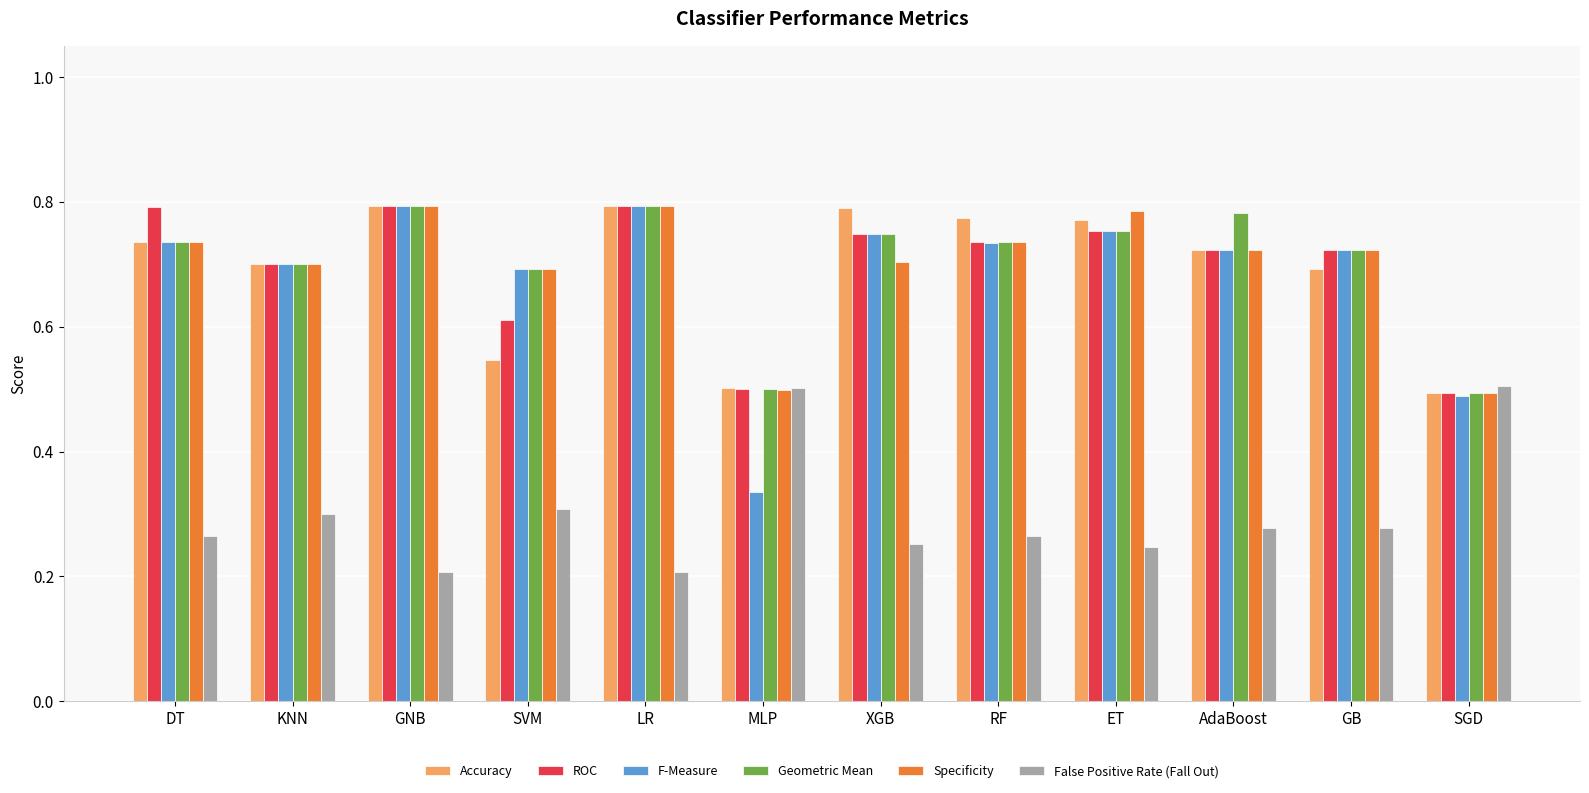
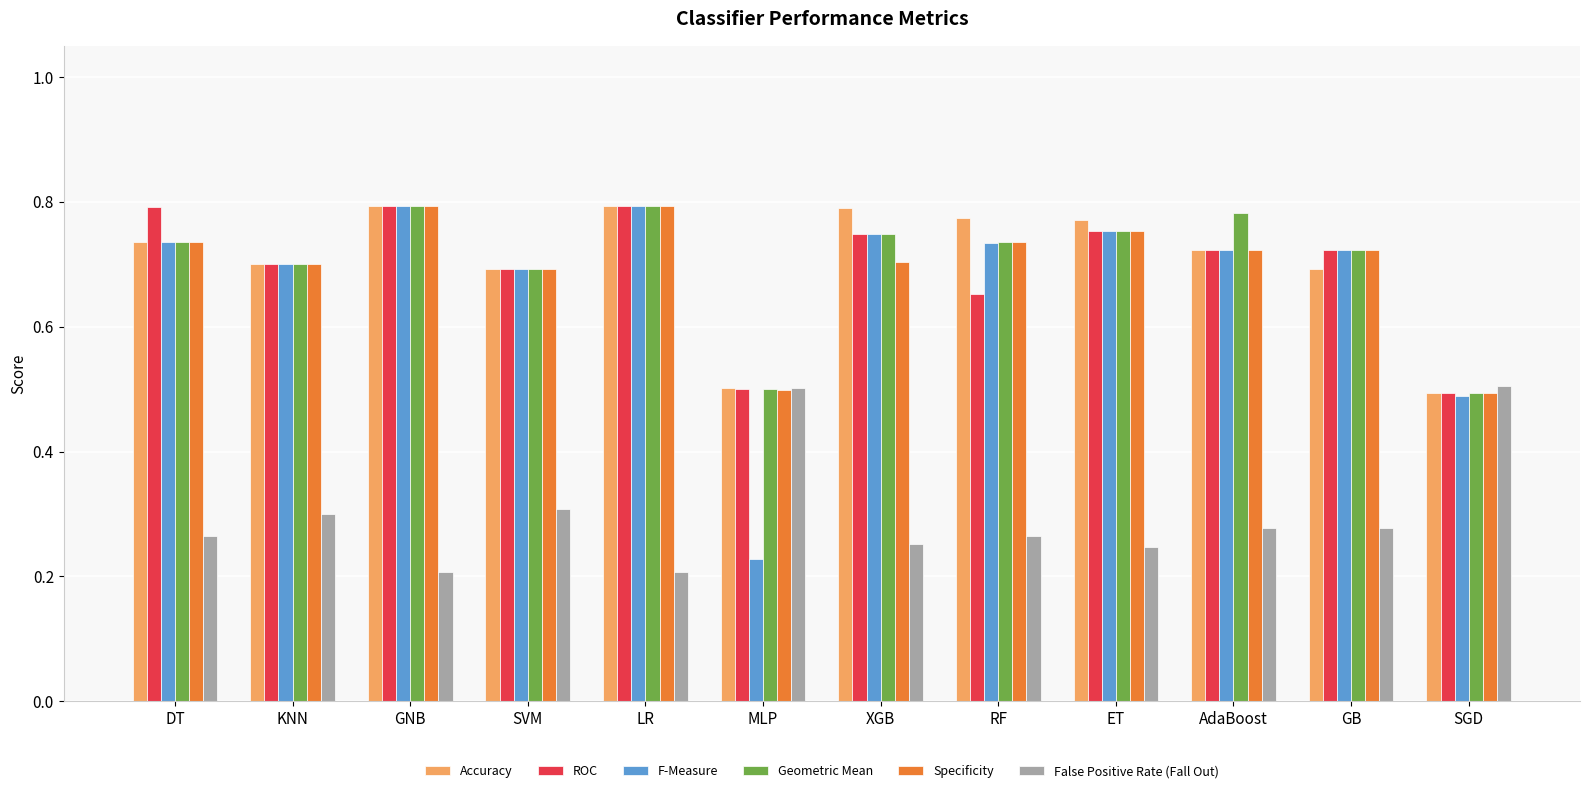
Accuracy, SVM: 0.55 -> 0.69
ROC, SVM: 0.61 -> 0.69
F-Measure, MLP: 0.34 -> 0.23
ROC, RF: 0.74 -> 0.65
Specificity, ET: 0.79 -> 0.75
